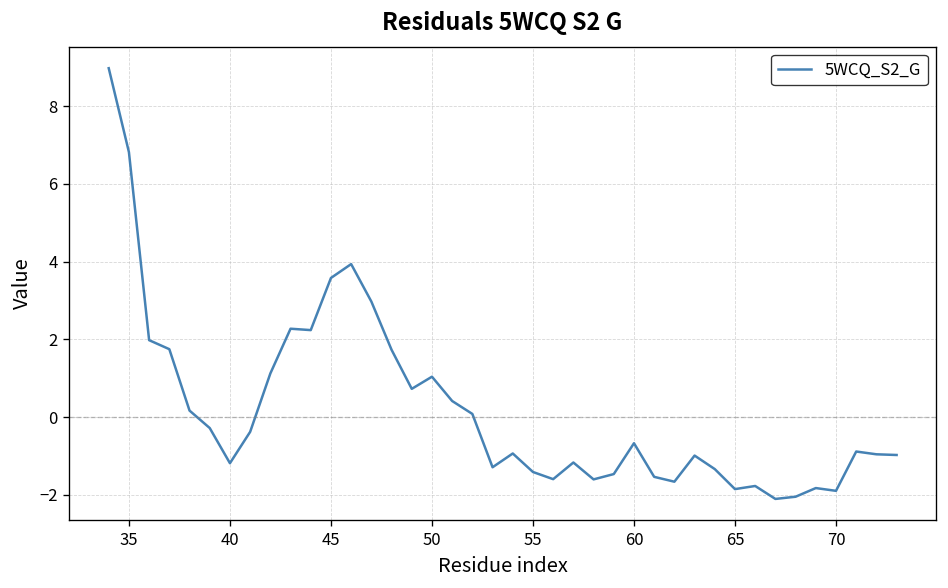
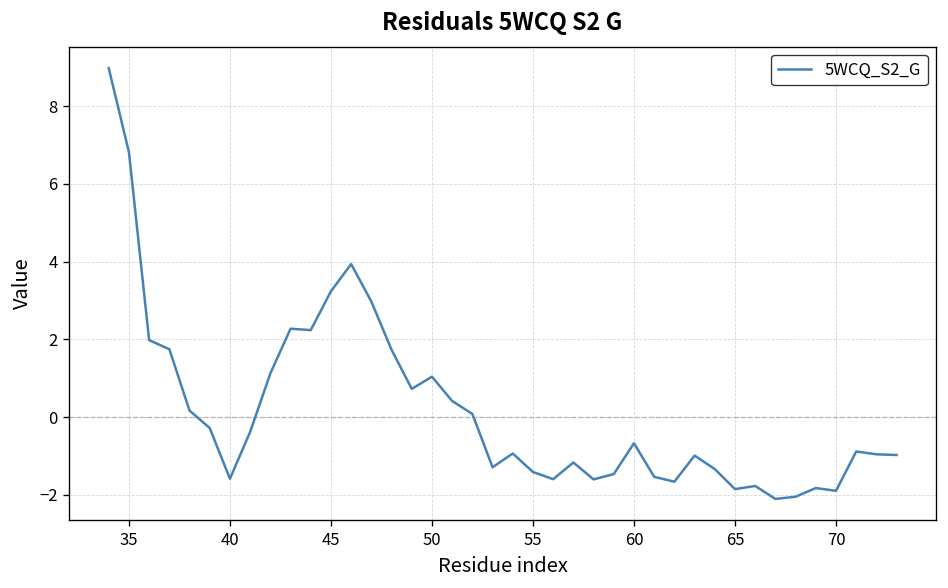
40: -1.2 -> -1.6
45: 3.6 -> 3.2
